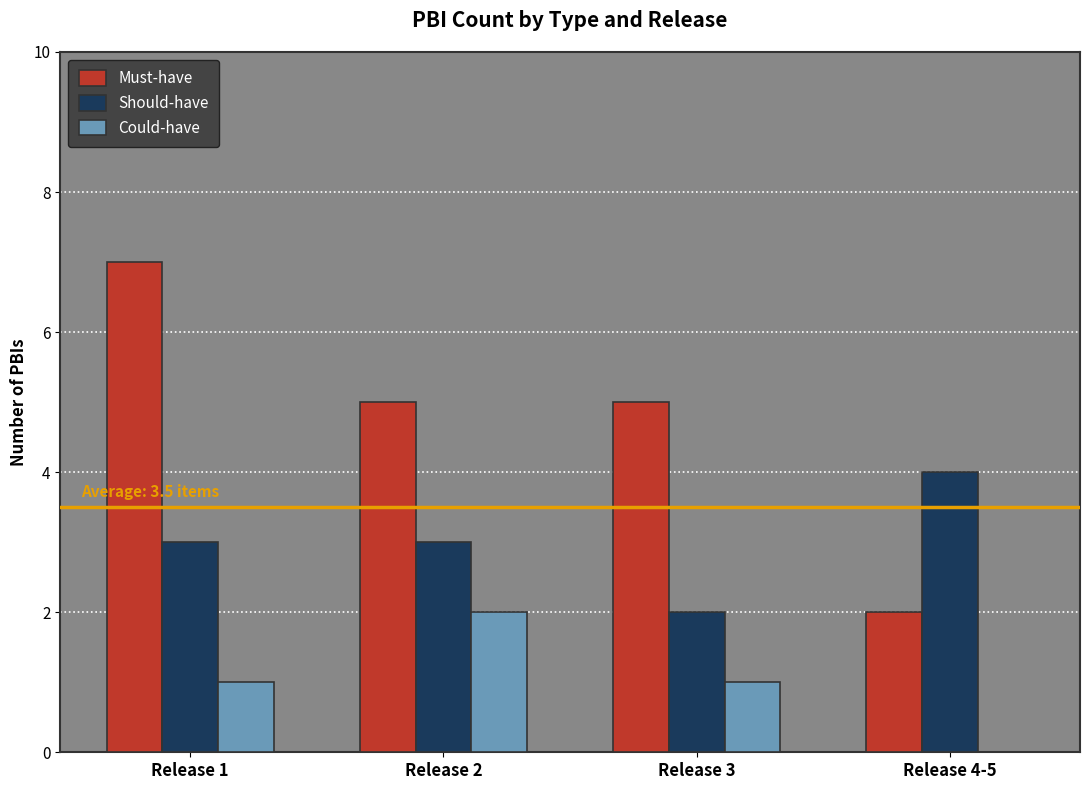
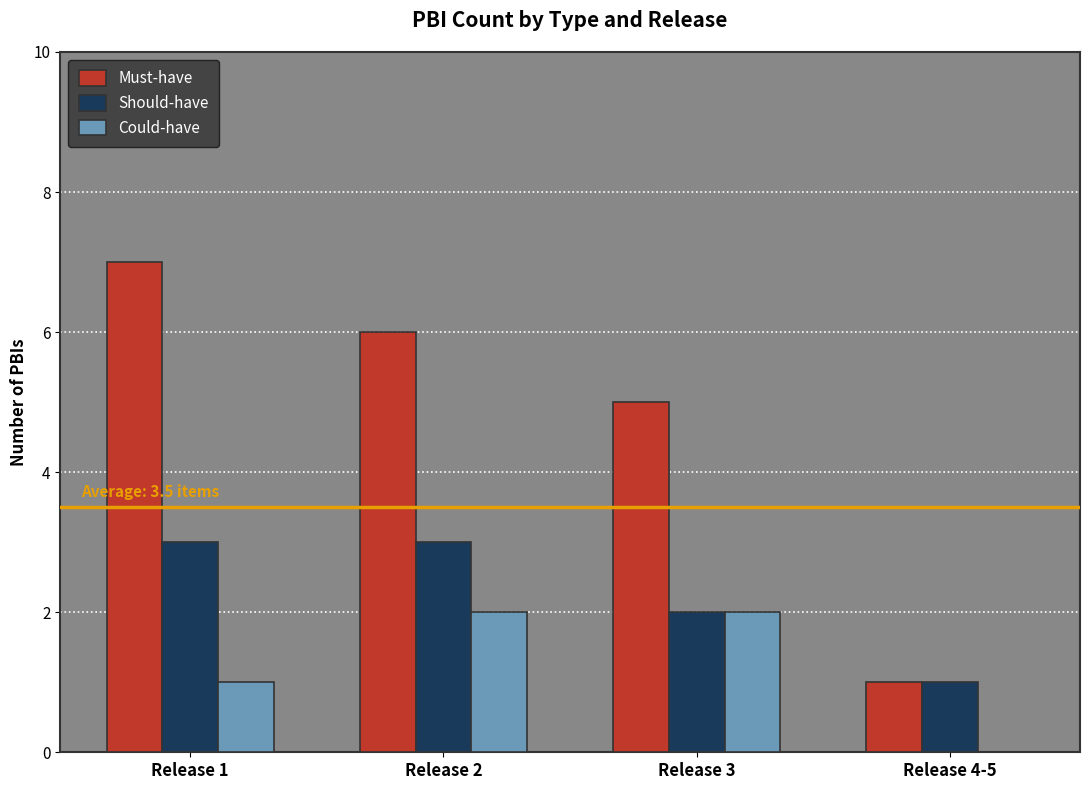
Must-have, Release 2: 5 -> 6
Could-have, Release 3: 1 -> 2
Must-have, Release 4-5: 2 -> 1
Should-have, Release 4-5: 4 -> 1
